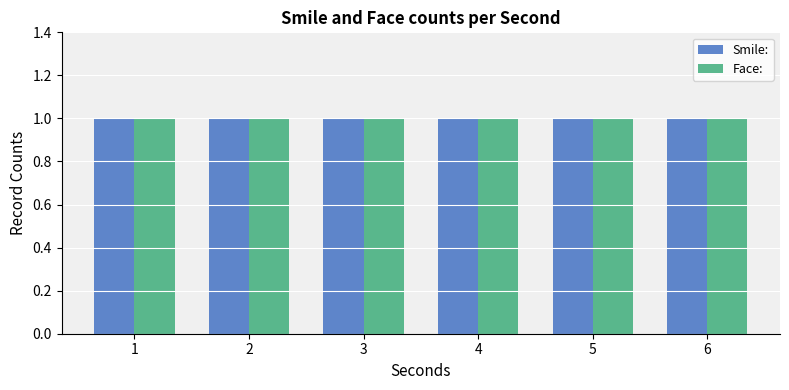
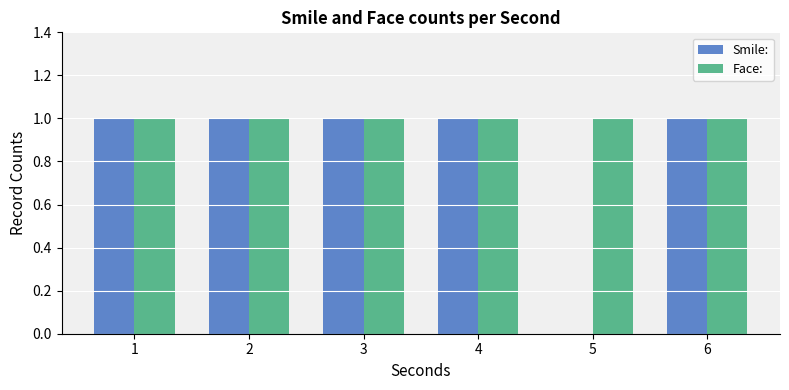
Smile:, 5: 1 -> 0
